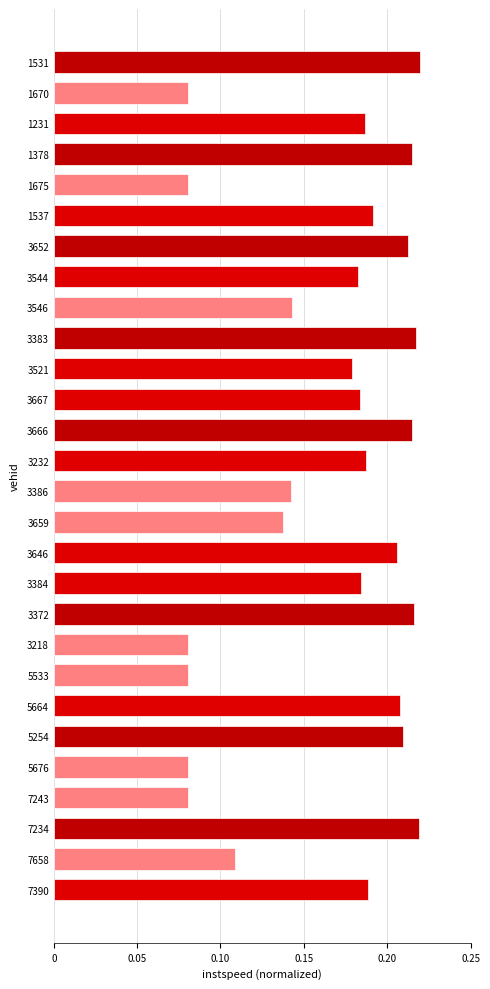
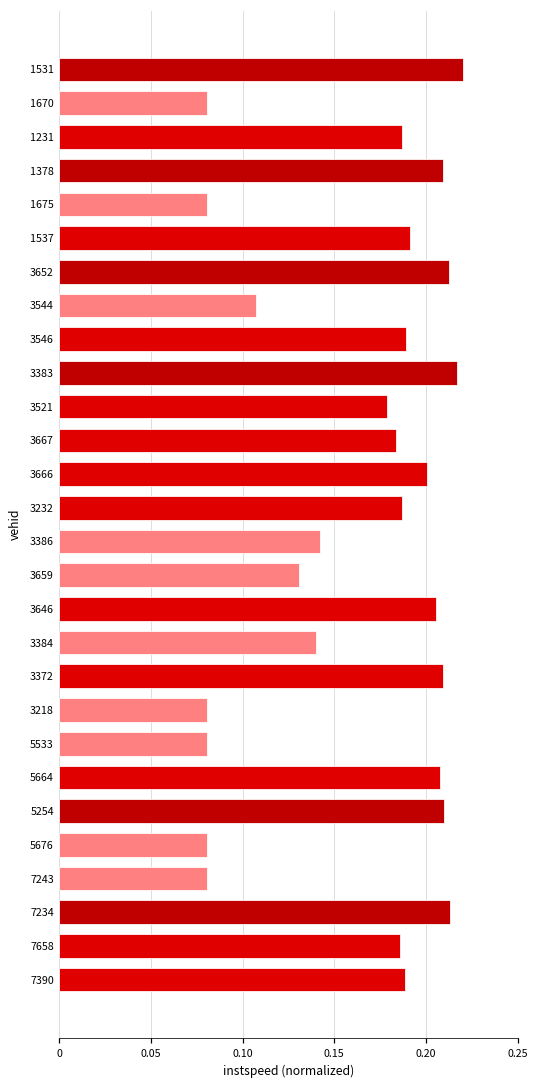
1378: 0.215 -> 0.209
3544: 0.183 -> 0.107
3546: 0.143 -> 0.189
3666: 0.215 -> 0.201
3659: 0.138 -> 0.131
3384: 0.185 -> 0.140
3372: 0.216 -> 0.209
7234: 0.219 -> 0.213
7658: 0.108 -> 0.186
